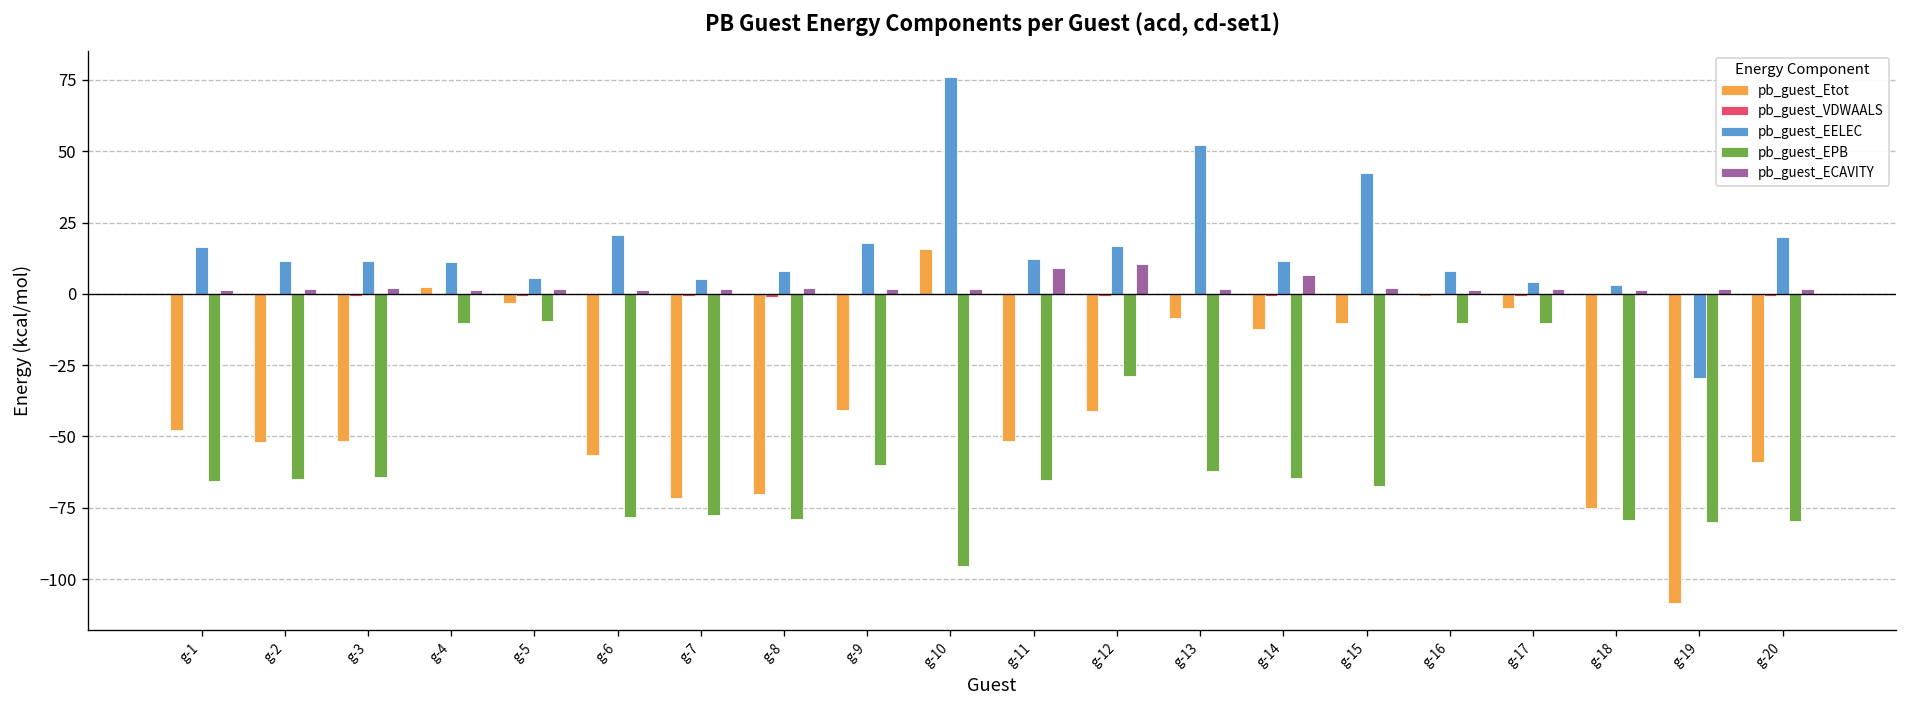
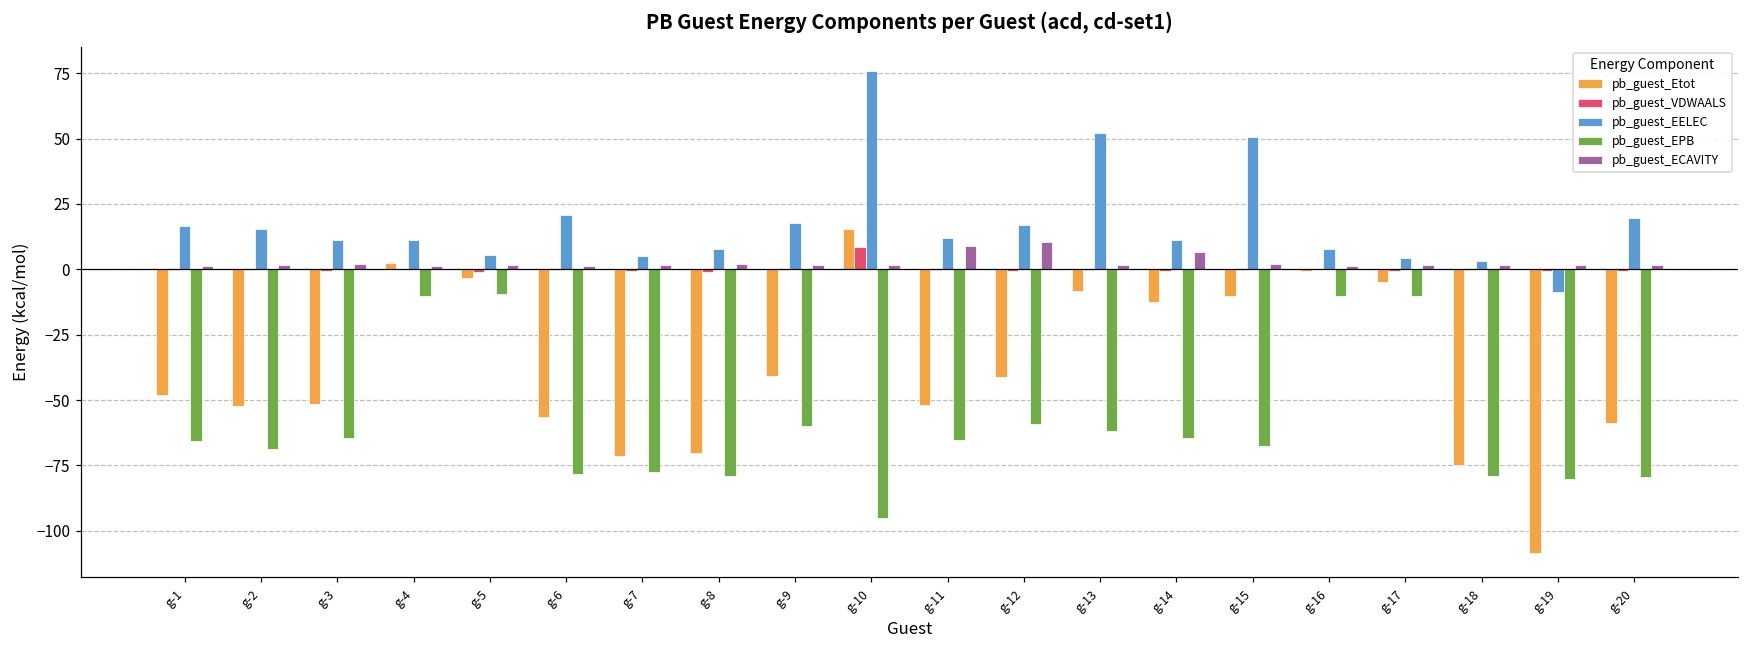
pb_guest_EELEC, g-2: 12 -> 15
pb_guest_EPB, g-2: -65 -> -69
pb_guest_VDWAALS, g-10: 0 -> 9
pb_guest_EPB, g-12: -29 -> -59
pb_guest_EELEC, g-15: 42 -> 51
pb_guest_EELEC, g-19: -30 -> -9
